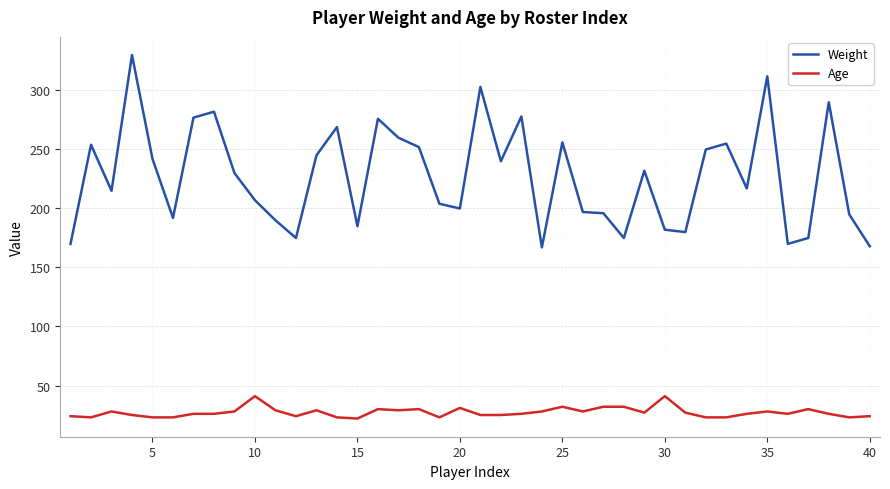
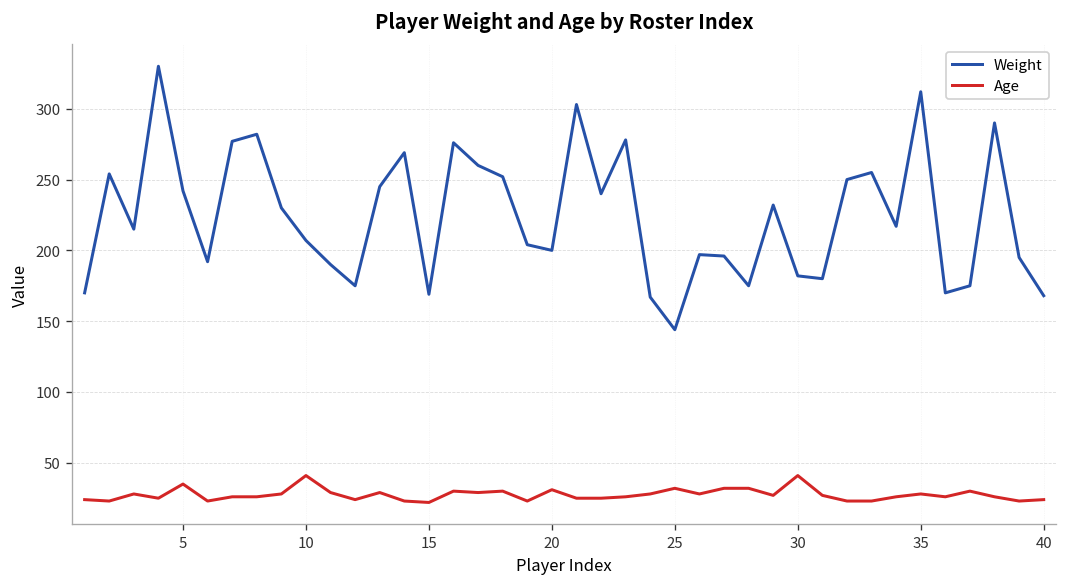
Age, 5: 23 -> 35
Weight, 15: 185 -> 169
Weight, 25: 256 -> 144
